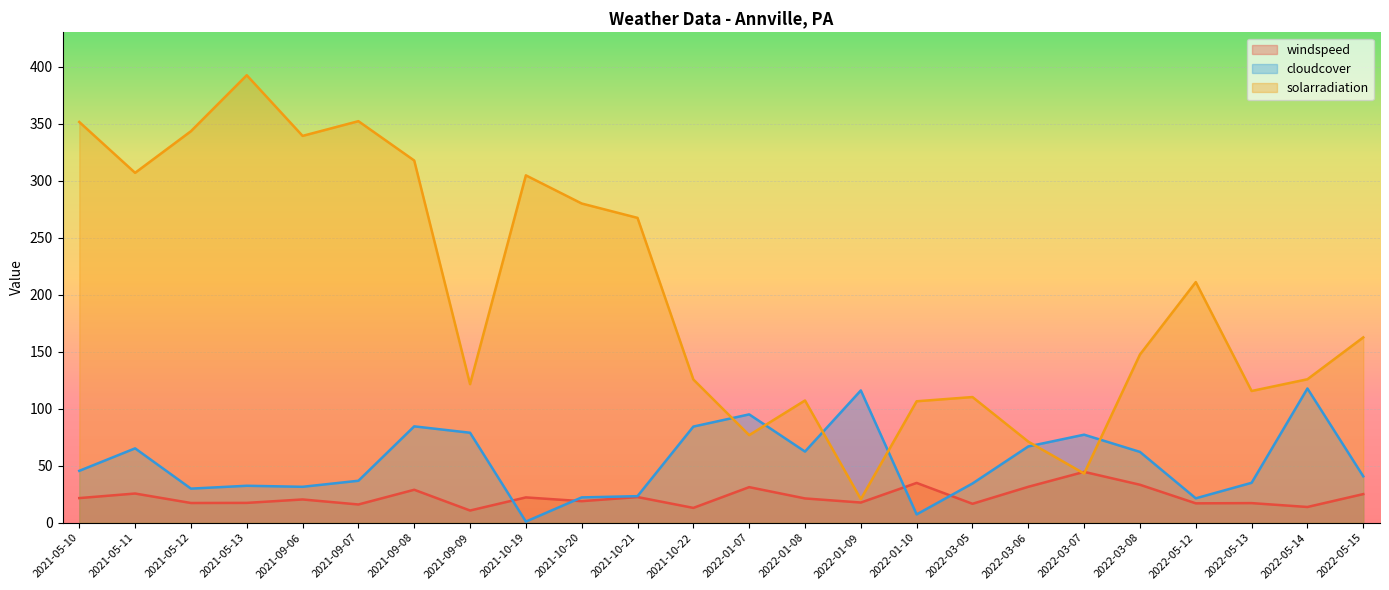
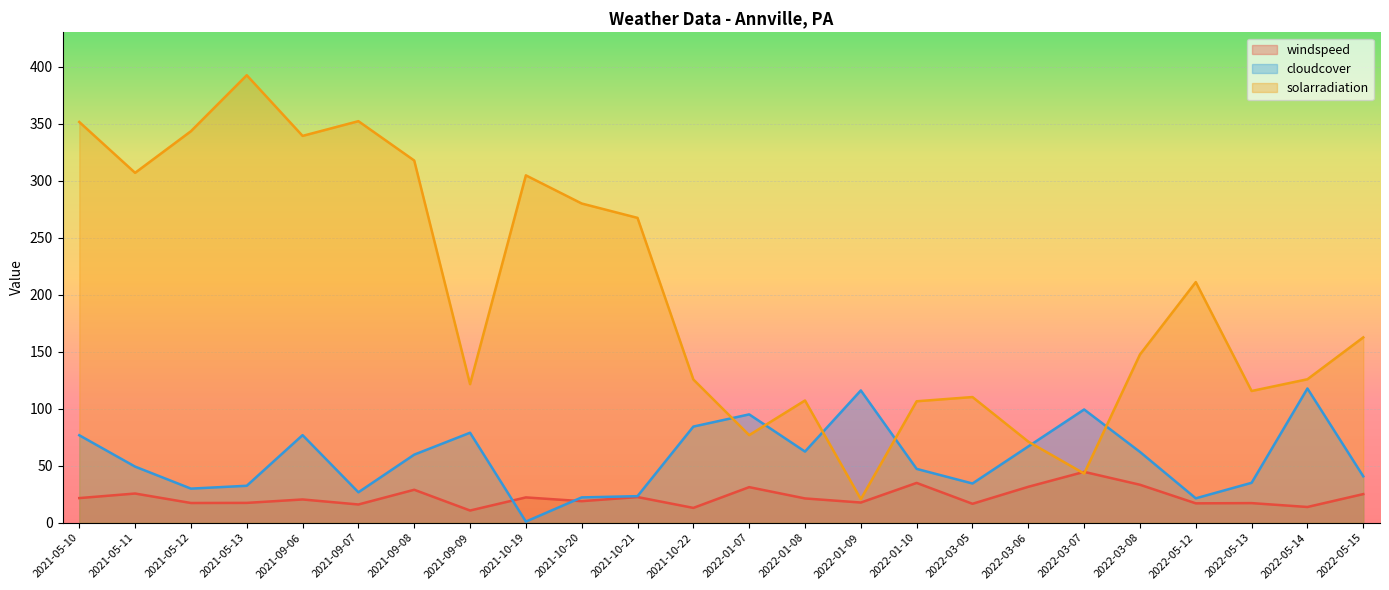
cloudcover, 2021-05-10: 46 -> 77
cloudcover, 2021-05-11: 65 -> 49
cloudcover, 2021-09-06: 32 -> 77
cloudcover, 2021-09-07: 37 -> 27
cloudcover, 2021-09-08: 85 -> 60
cloudcover, 2022-01-10: 7 -> 47
cloudcover, 2022-03-07: 77 -> 99
